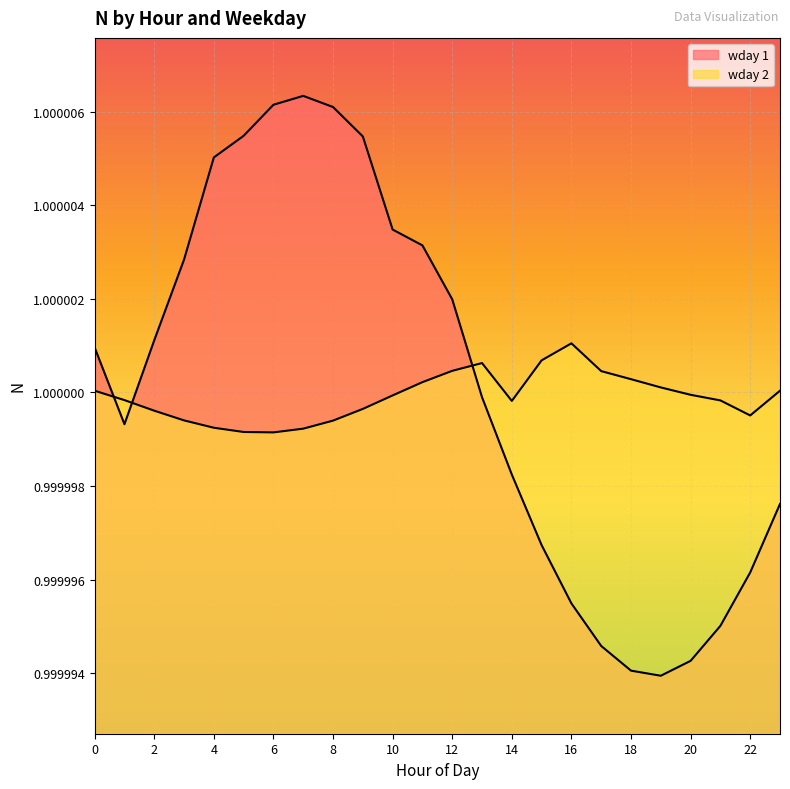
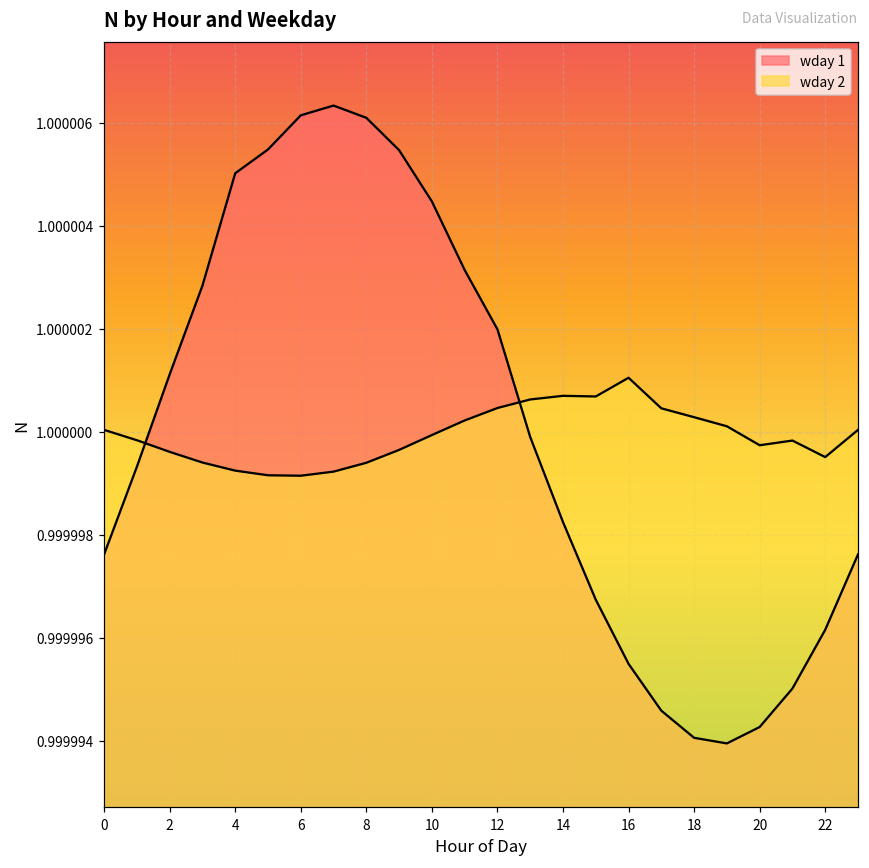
wday 1, 0: 1.0000010 -> 0.9999976
wday 1, 10: 1.0000035 -> 1.0000045
wday 2, 14: 0.9999998 -> 1.0000007
wday 2, 20: 1.0000000 -> 0.9999997
